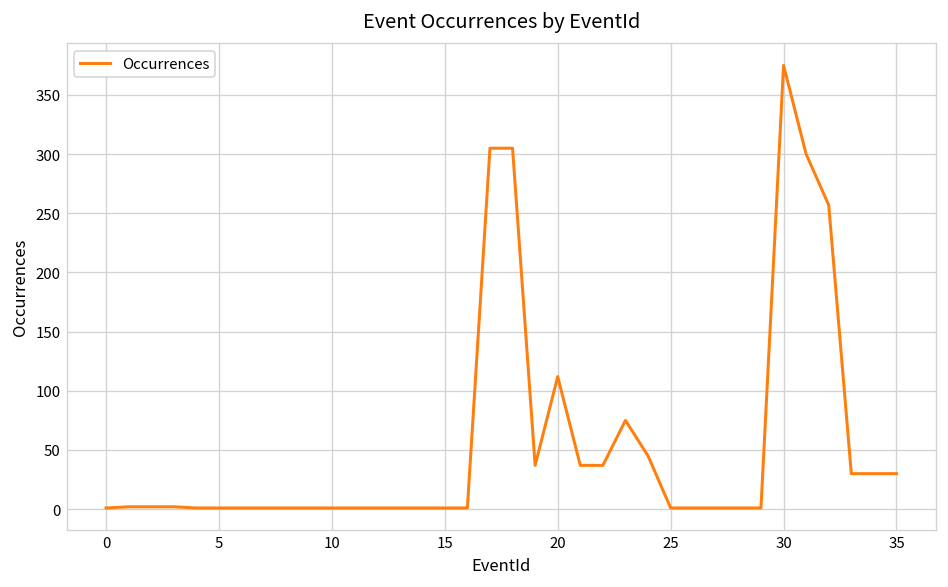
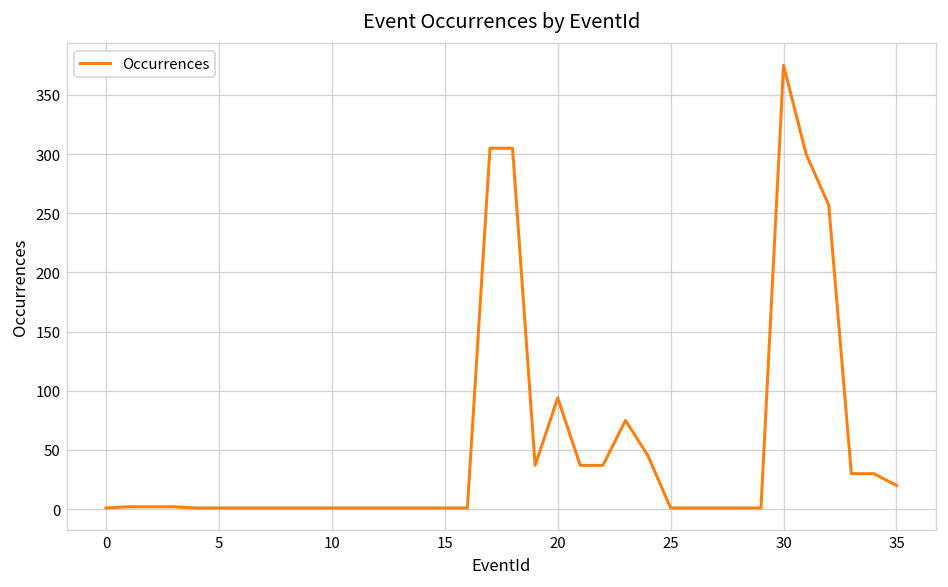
20: 110 -> 90
35: 30 -> 20
